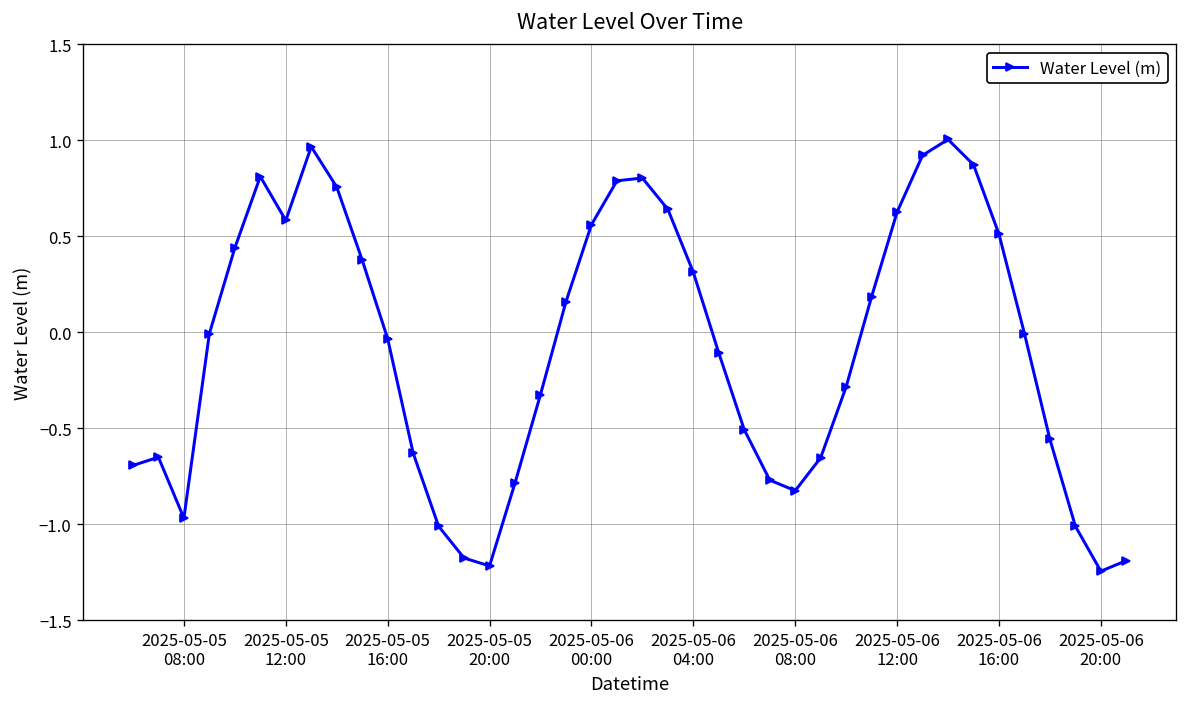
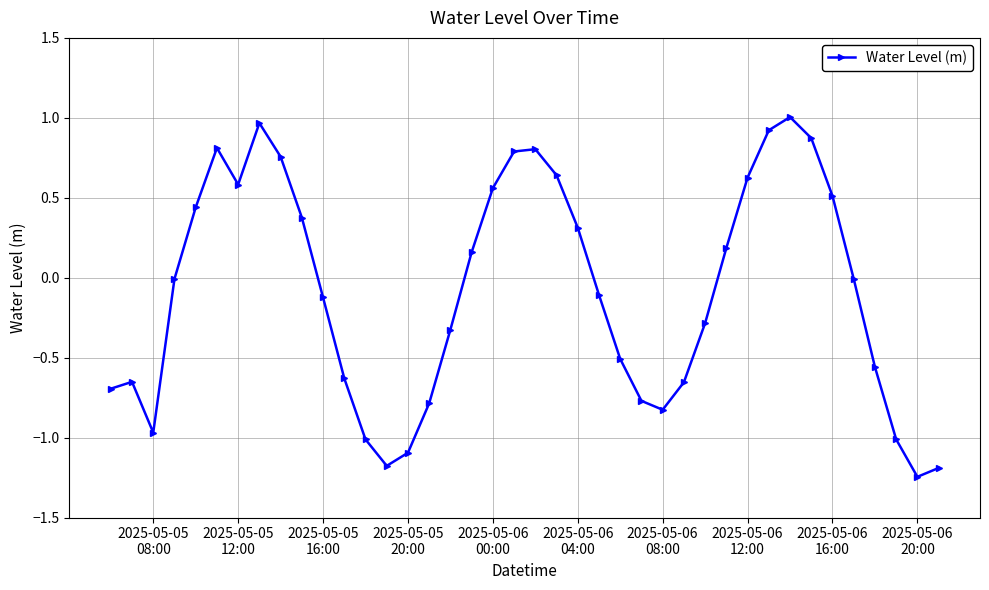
2025-05-05 16:00: -0.03 -> -0.12
2025-05-05 20:00: -1.22 -> -1.09
